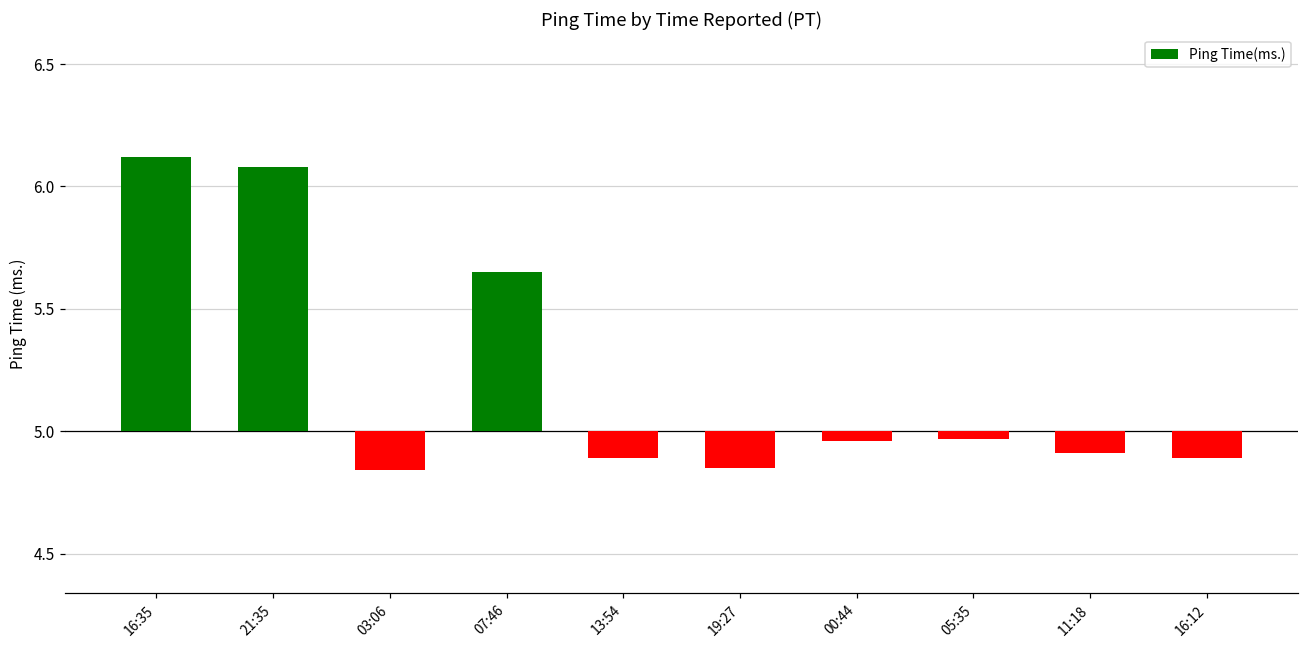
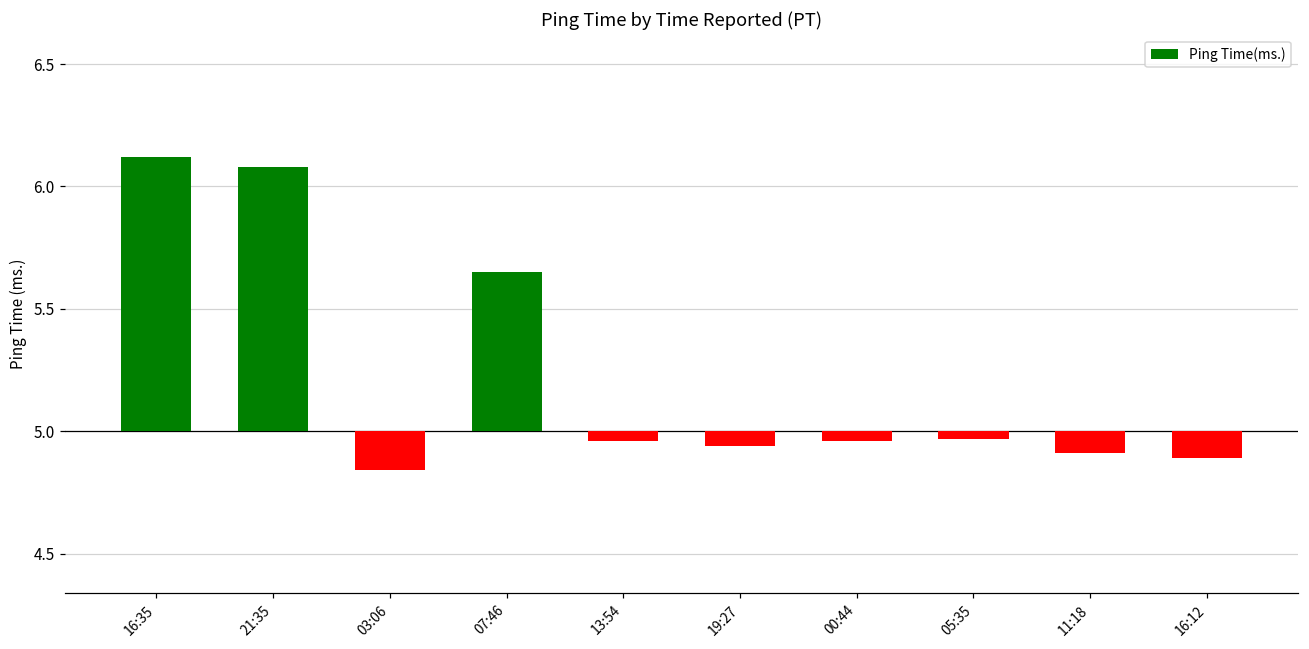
13:54: 4.89 -> 4.96
19:27: 4.85 -> 4.94
